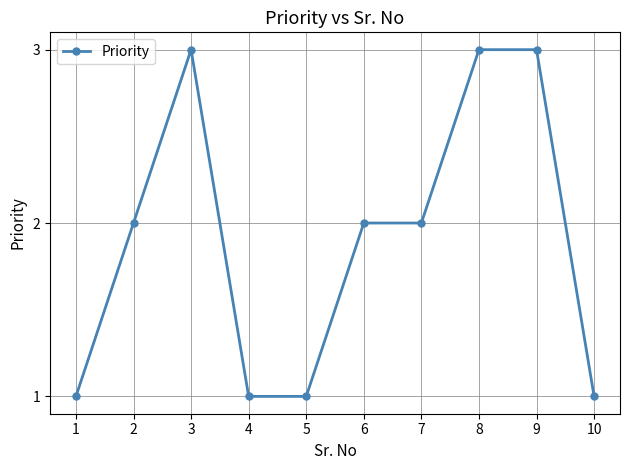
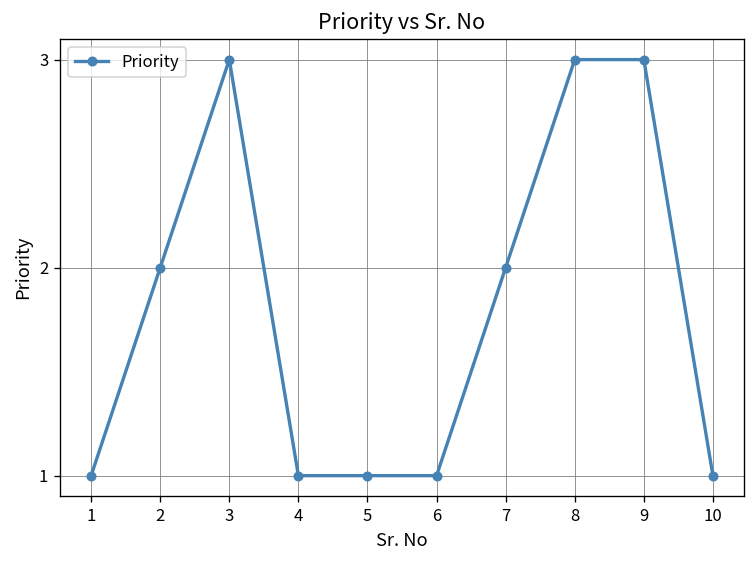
6: 2 -> 1
